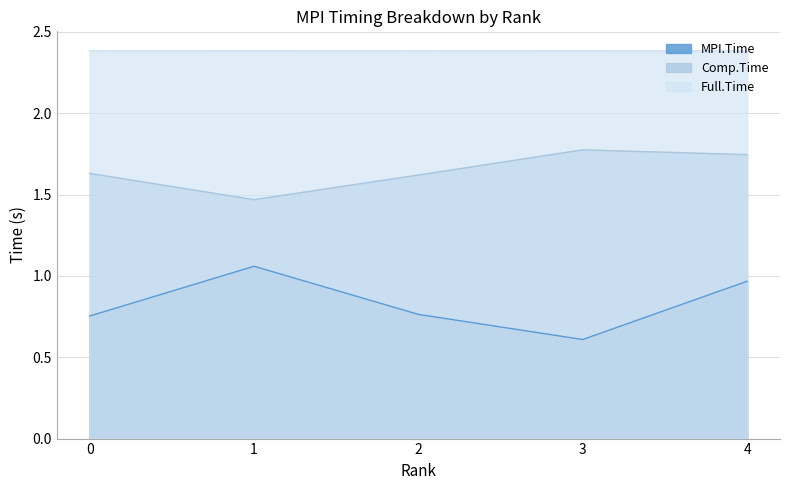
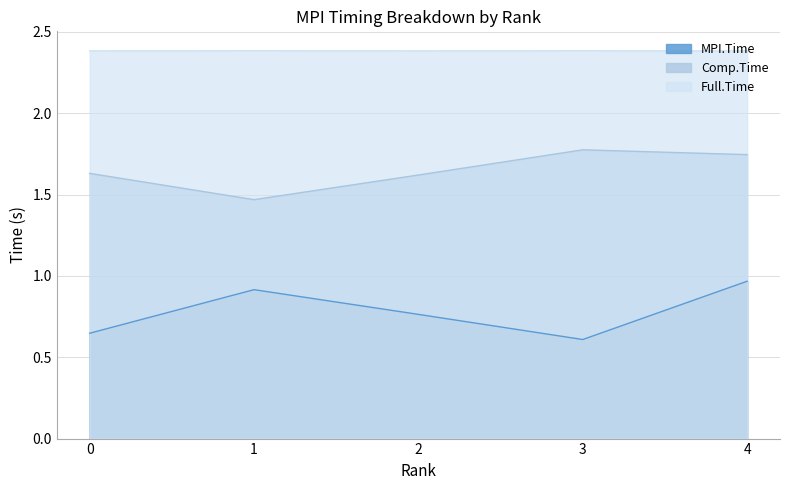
MPI.Time, 0: 0.75 -> 0.65
MPI.Time, 1: 1.06 -> 0.92
